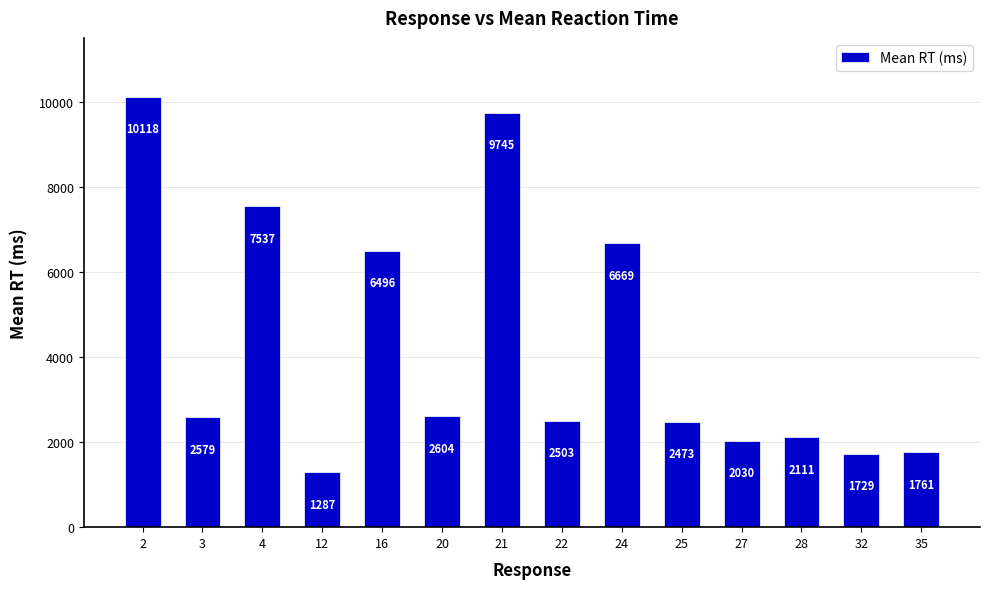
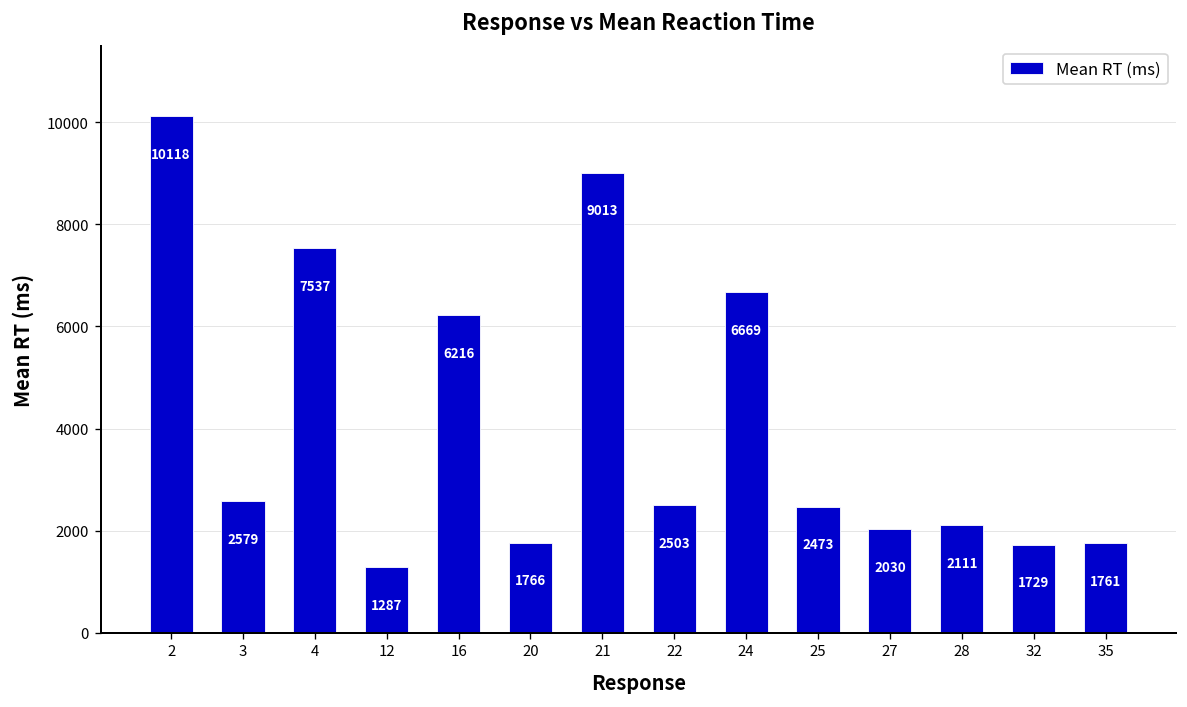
16: 6496 -> 6216
20: 2604 -> 1766
21: 9745 -> 9013
